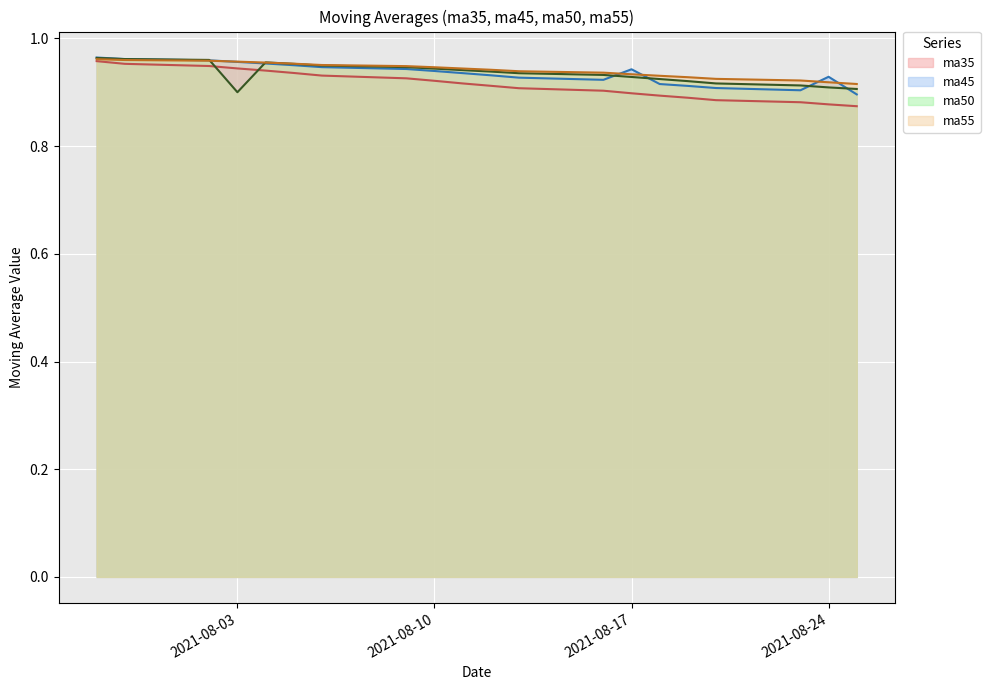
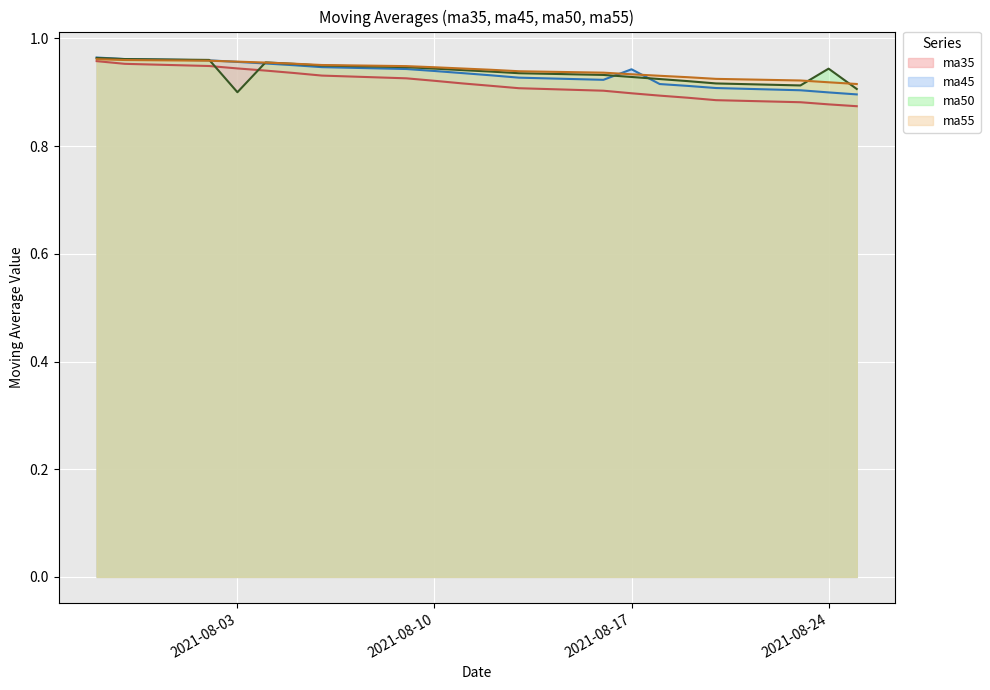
ma45, 2021-08-24: 0.93 -> 0.90
ma50, 2021-08-24: 0.91 -> 0.94
